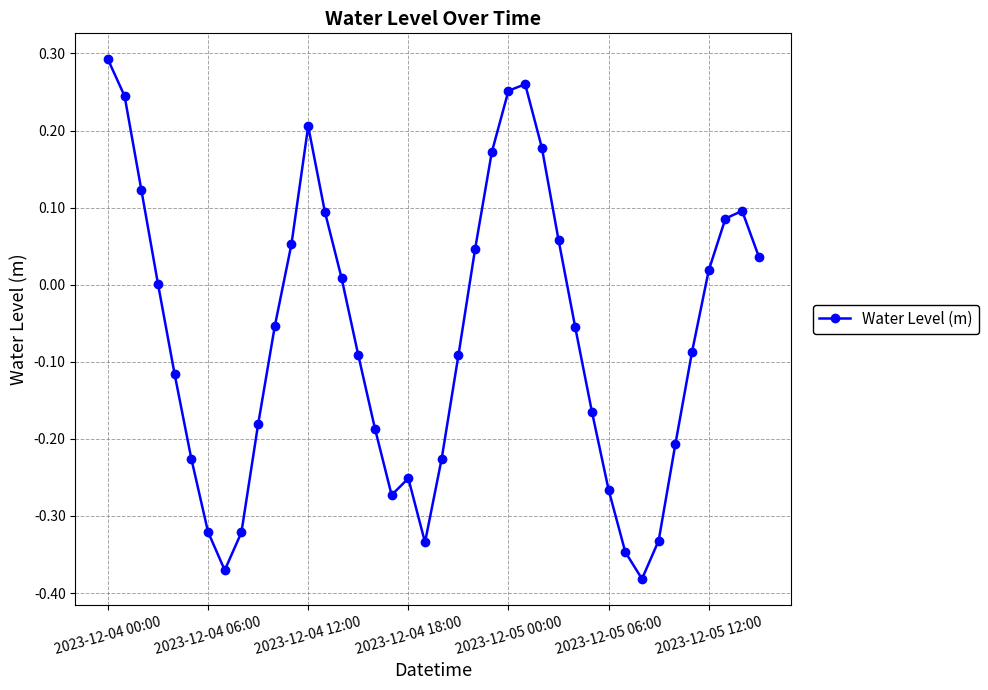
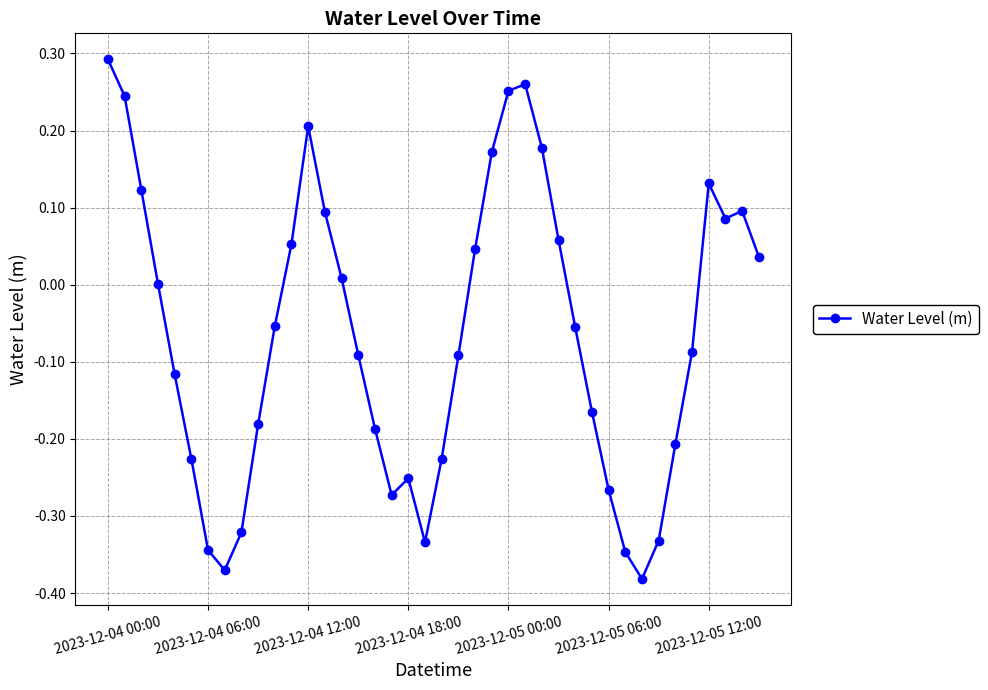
2023-12-04 06:00: -0.32 -> -0.34
2023-12-05 12:00: 0.02 -> 0.13
